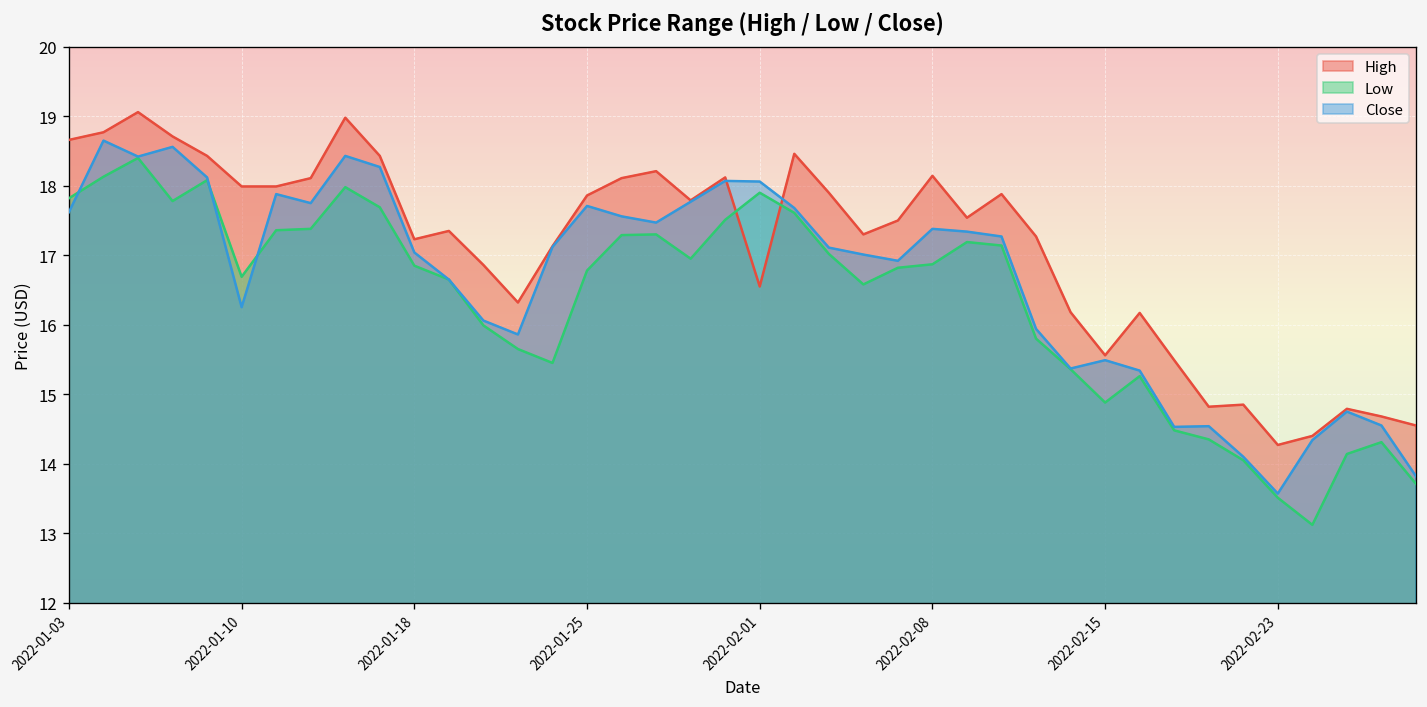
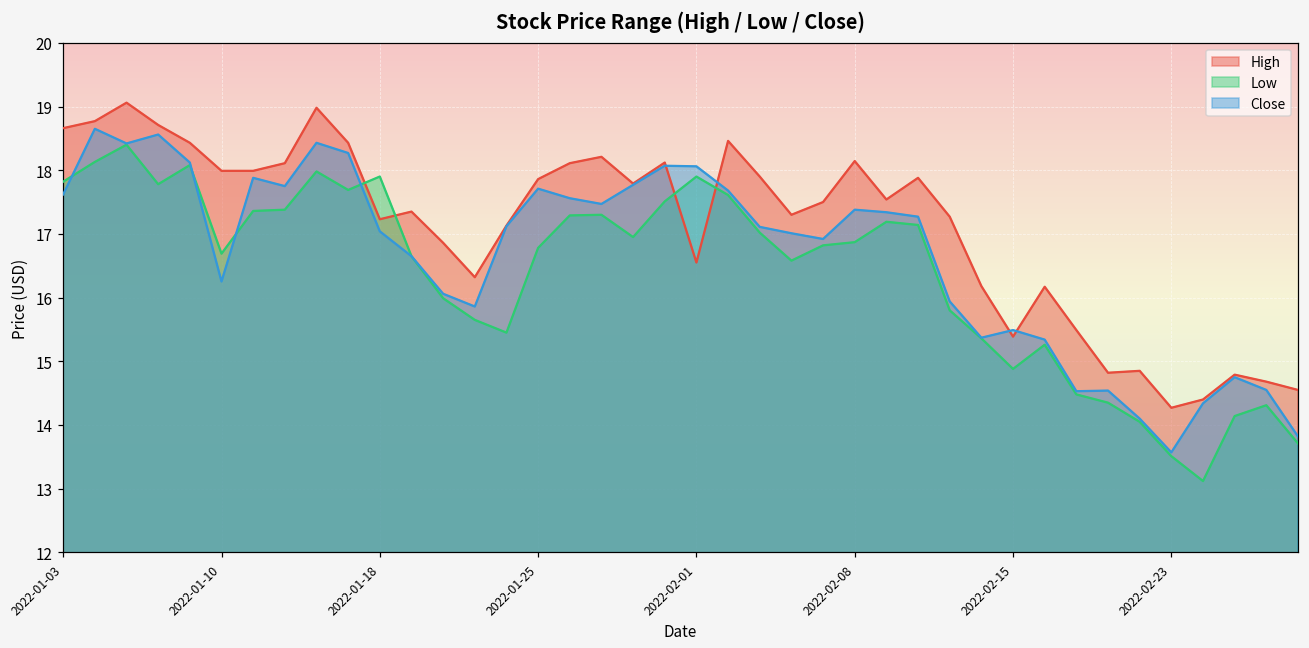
Low, 2022-01-18: 16.9 -> 17.9
High, 2022-02-15: 15.6 -> 15.4
